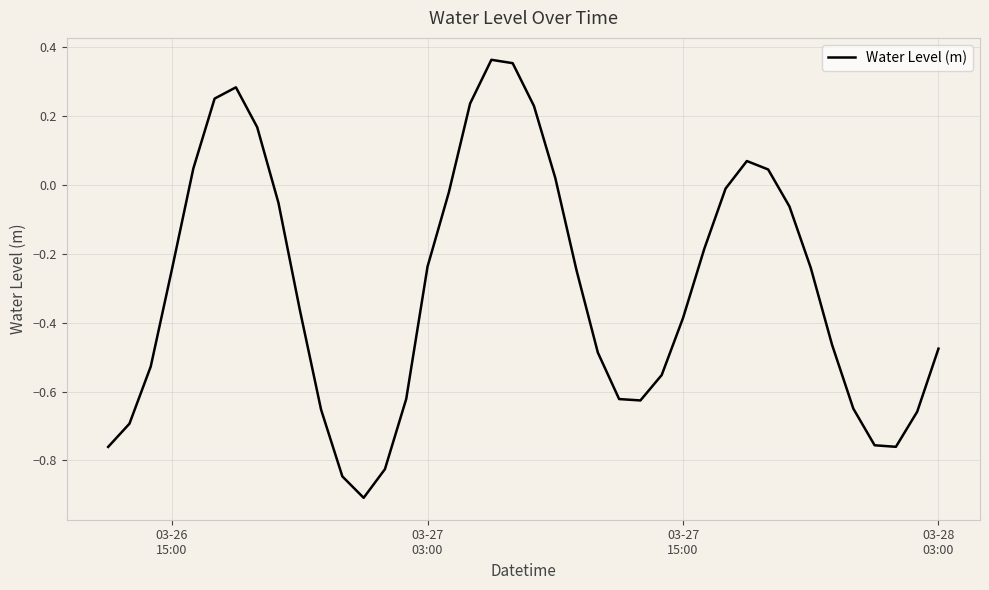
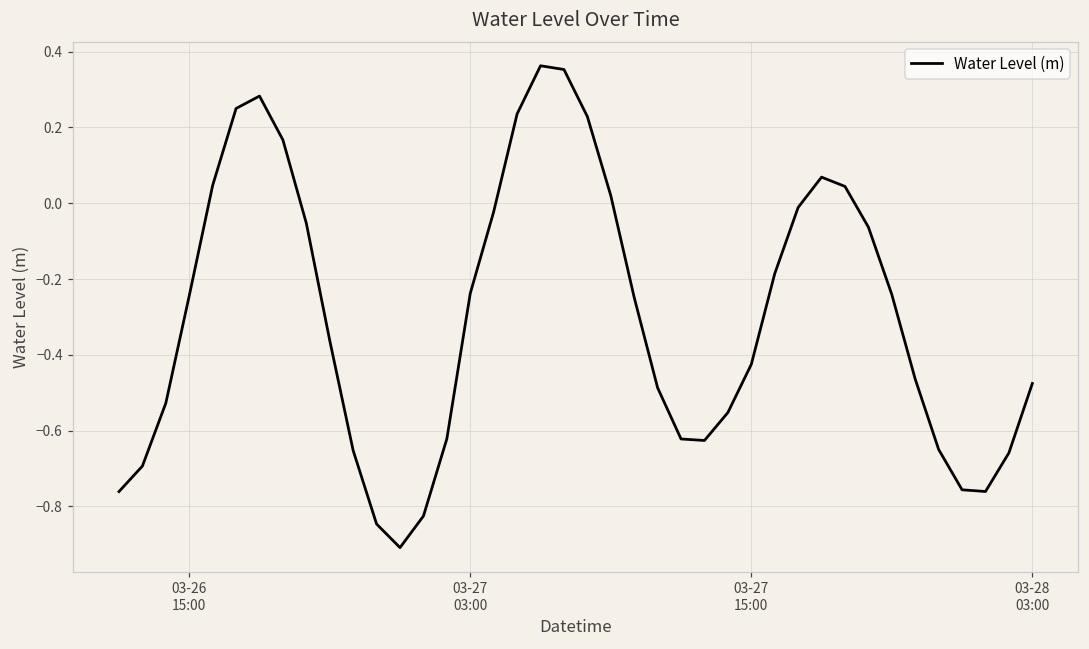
03-27 15:00: -0.39 -> -0.43
